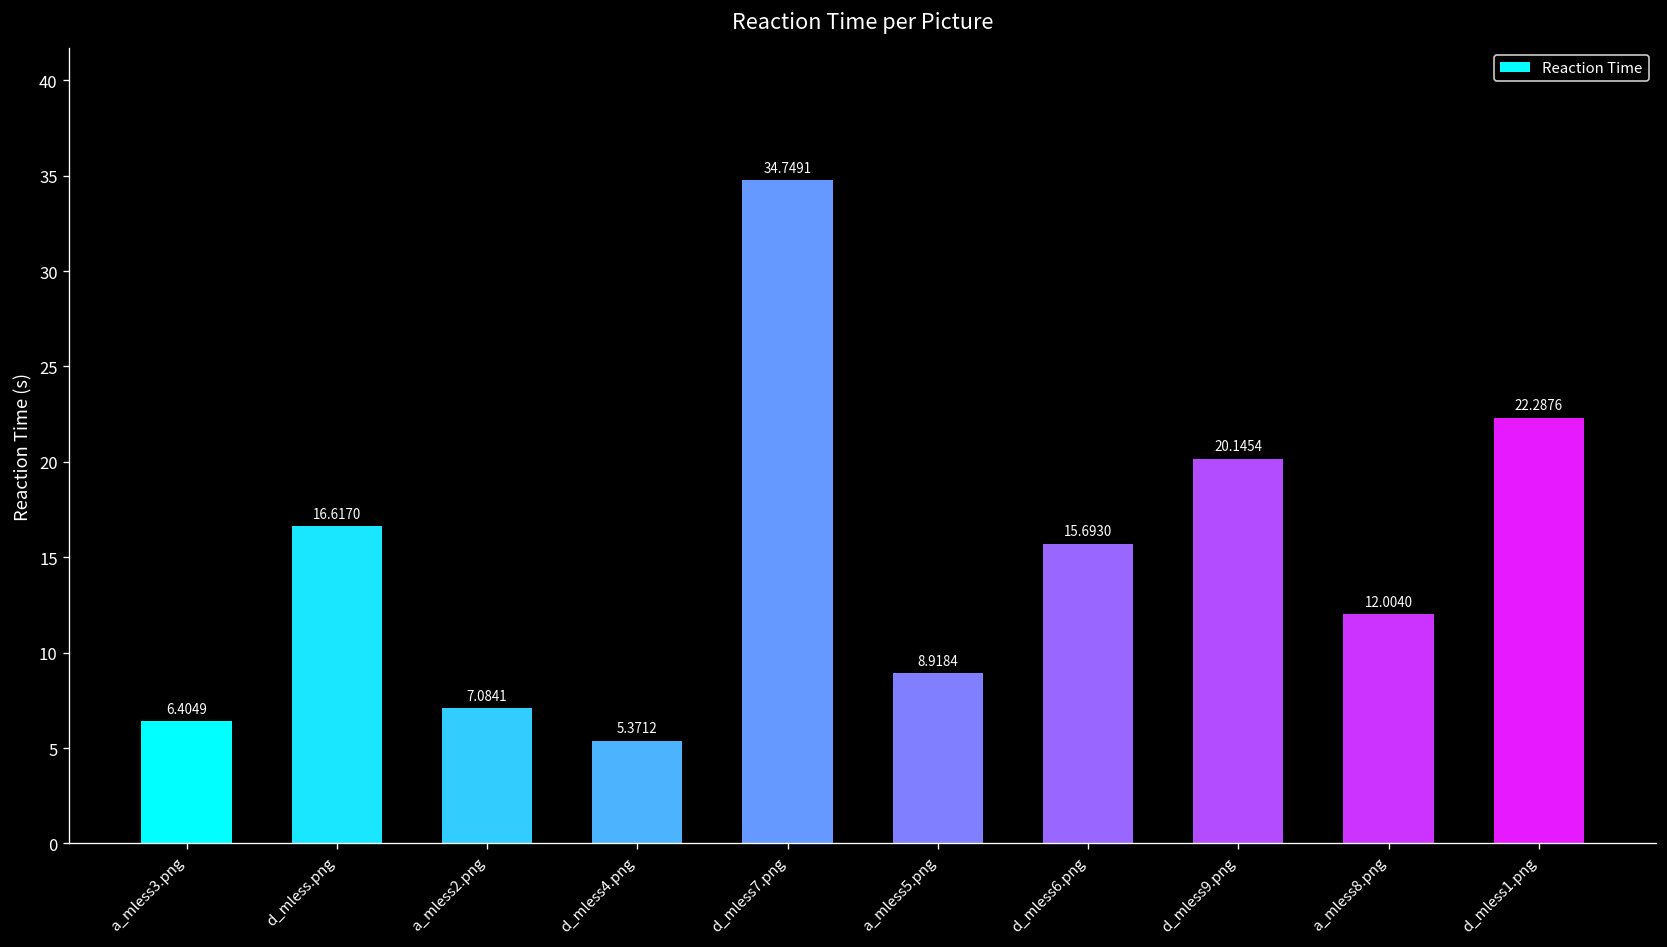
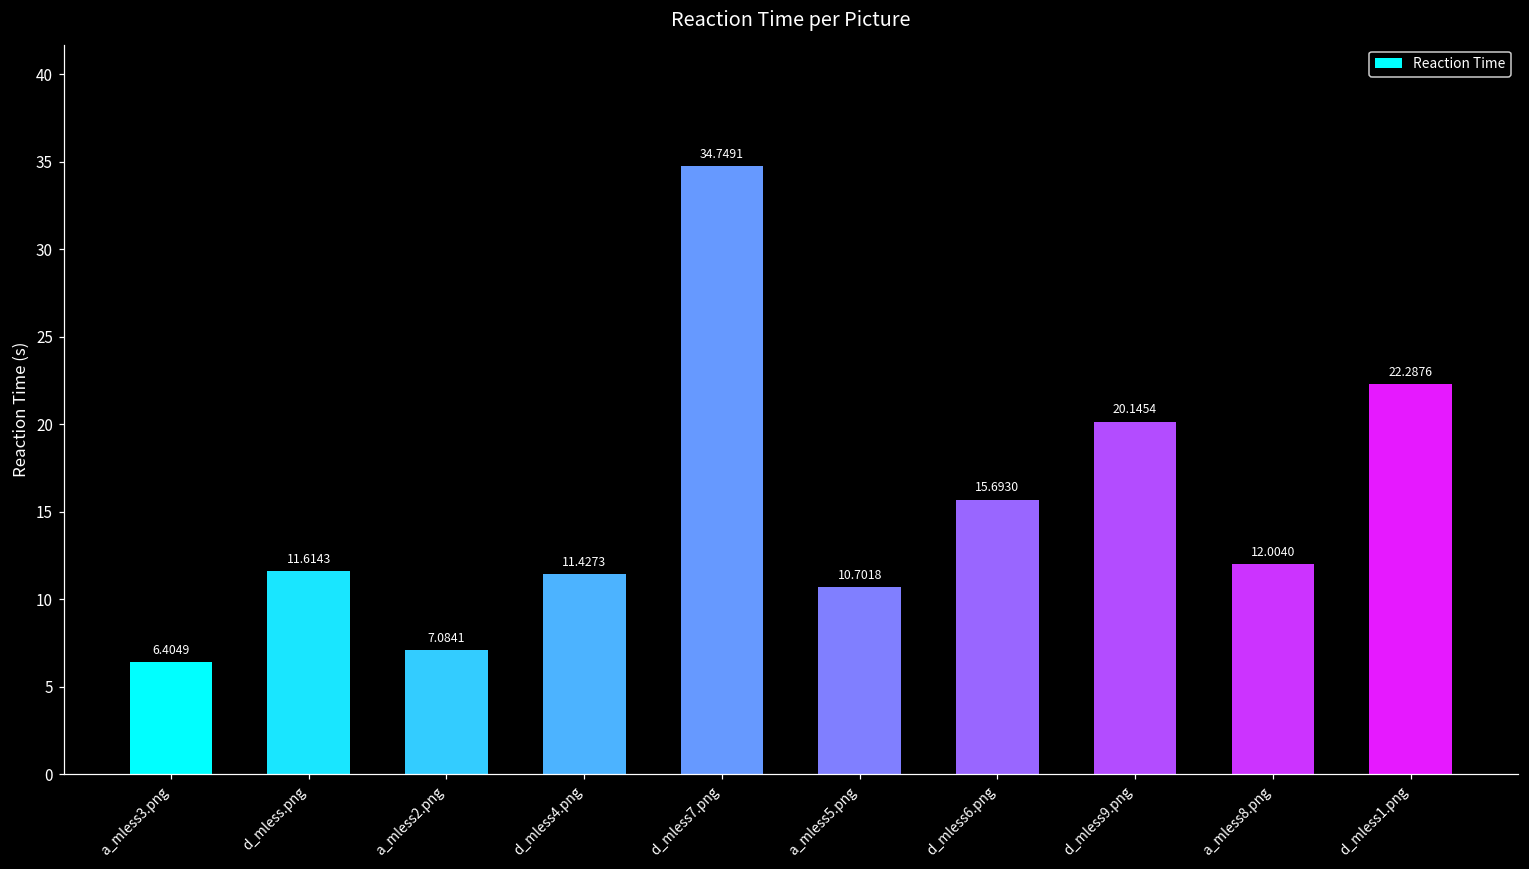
d_mless.png: 16.6170 -> 11.6143
d_mless4.png: 5.3712 -> 11.4273
a_mless5.png: 8.9184 -> 10.7018
